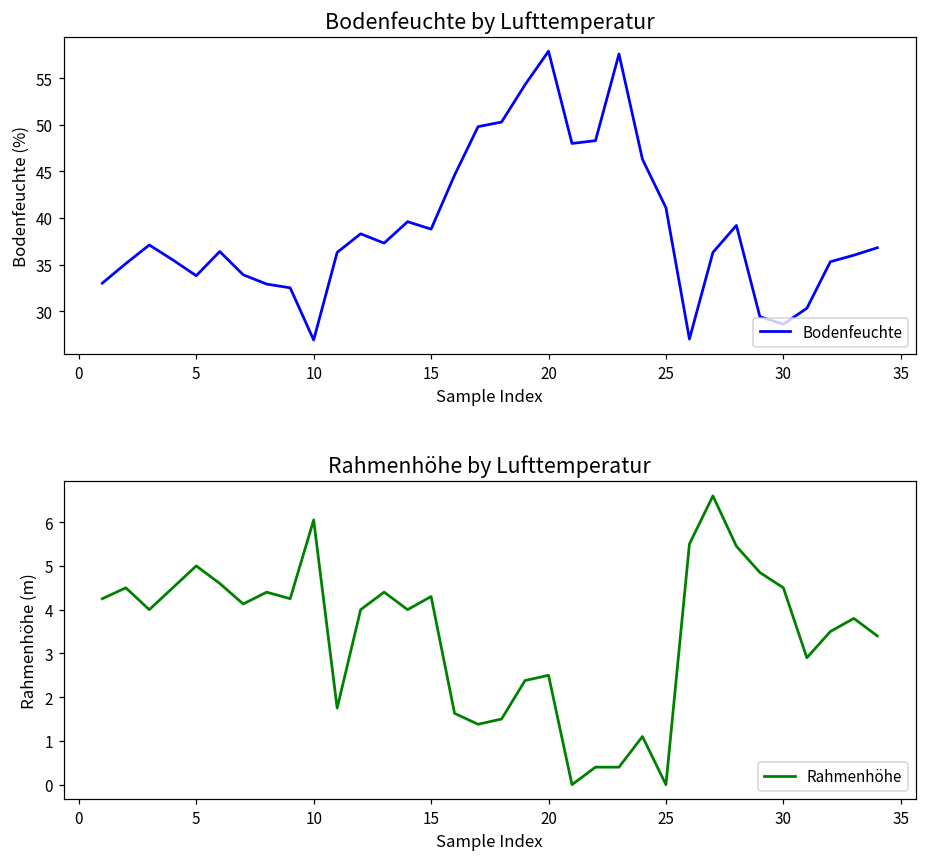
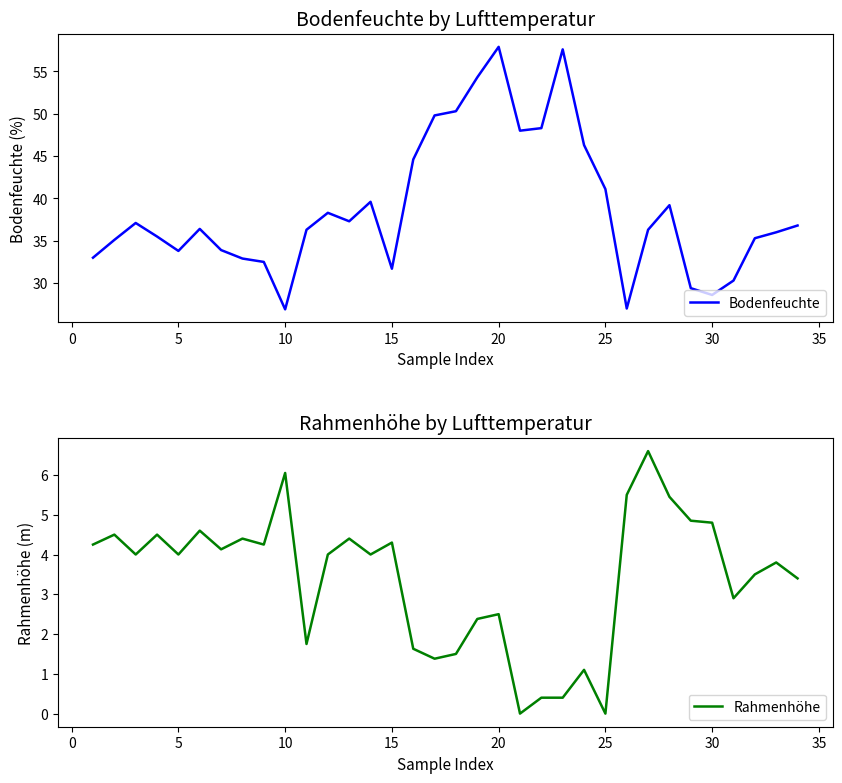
Bodenfeuchte by Lufttemperatur, 15: 39 -> 32
Rahmenhöhe by Lufttemperatur, 5: 5 -> 4
Rahmenhöhe by Lufttemperatur, 30: 4.5 -> 4.8
